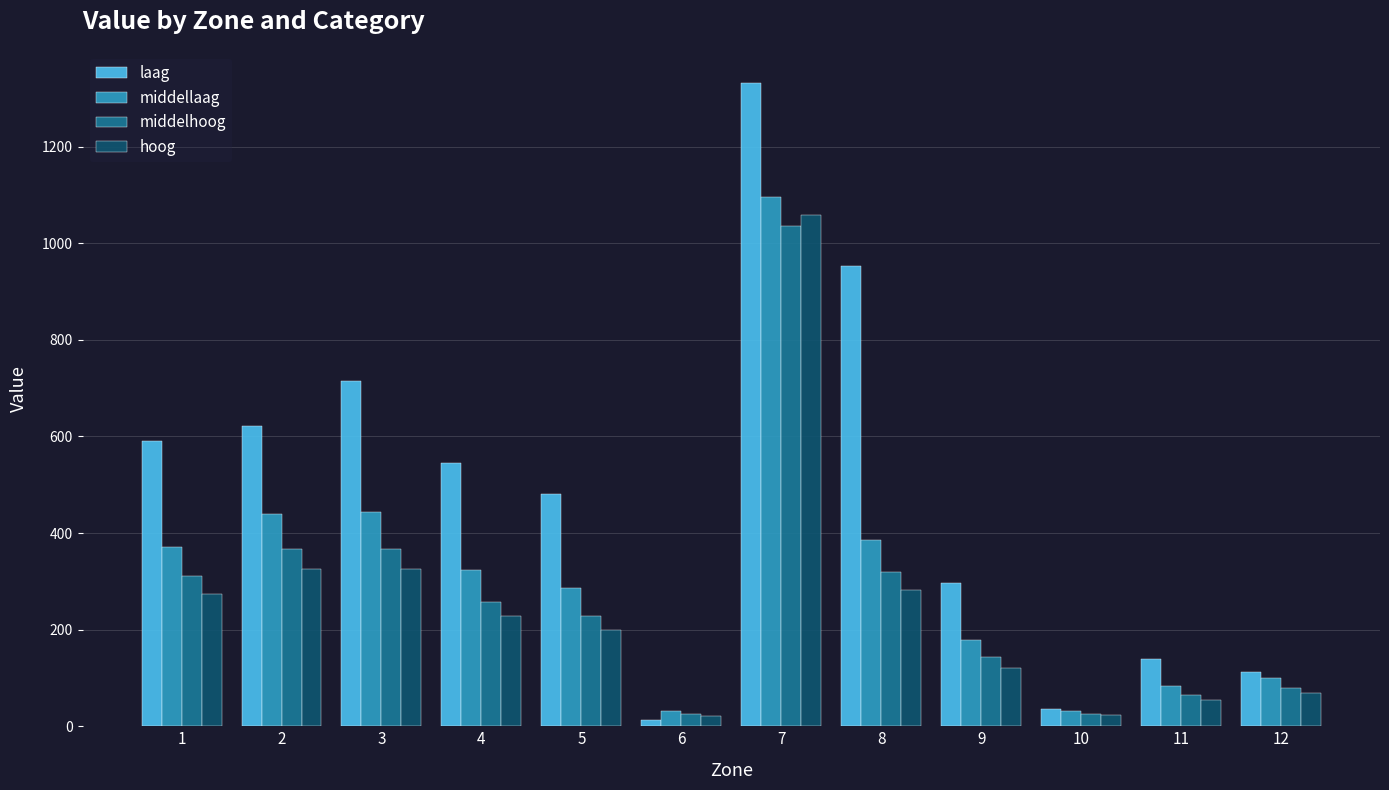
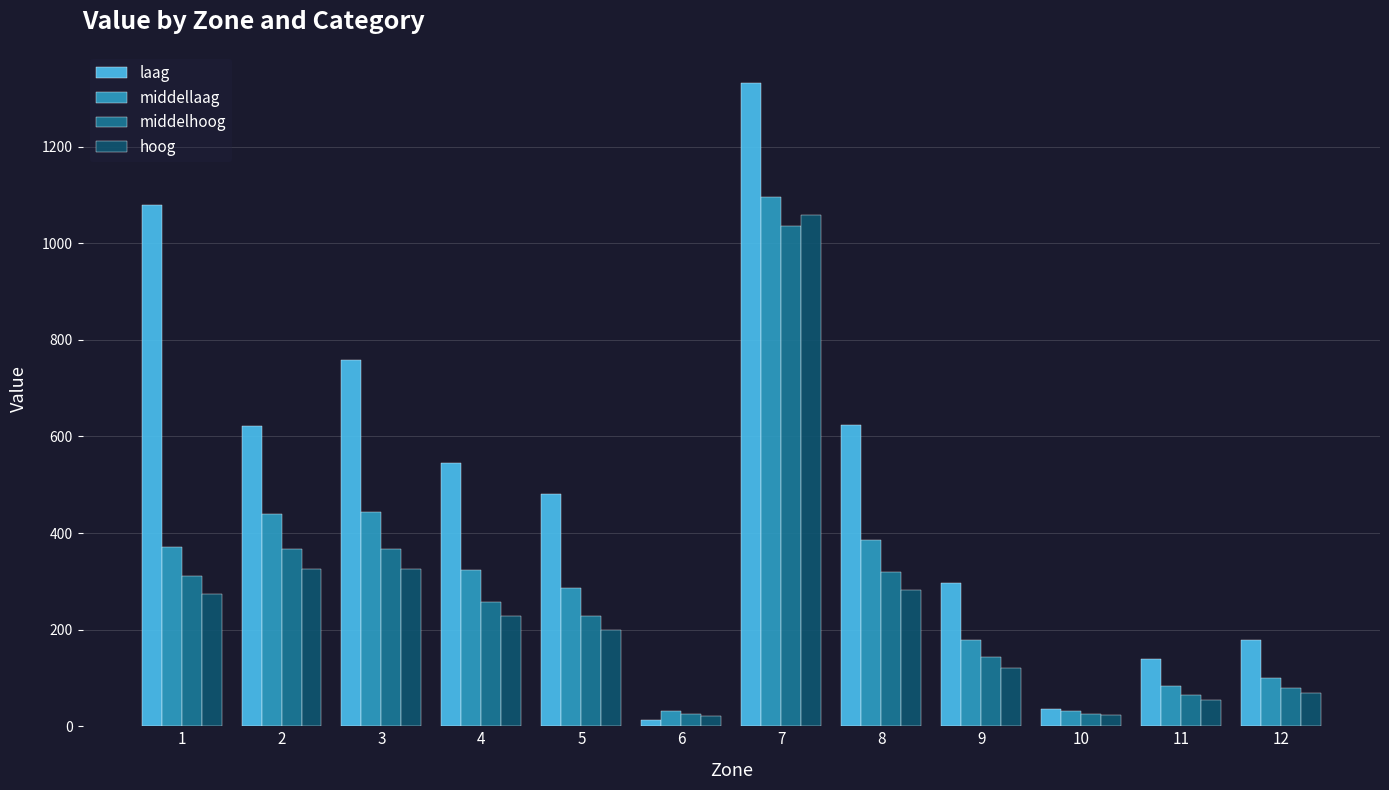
laag, 1: 590 -> 1080
laag, 3: 720 -> 760
laag, 8: 950 -> 620
laag, 12: 110 -> 180
